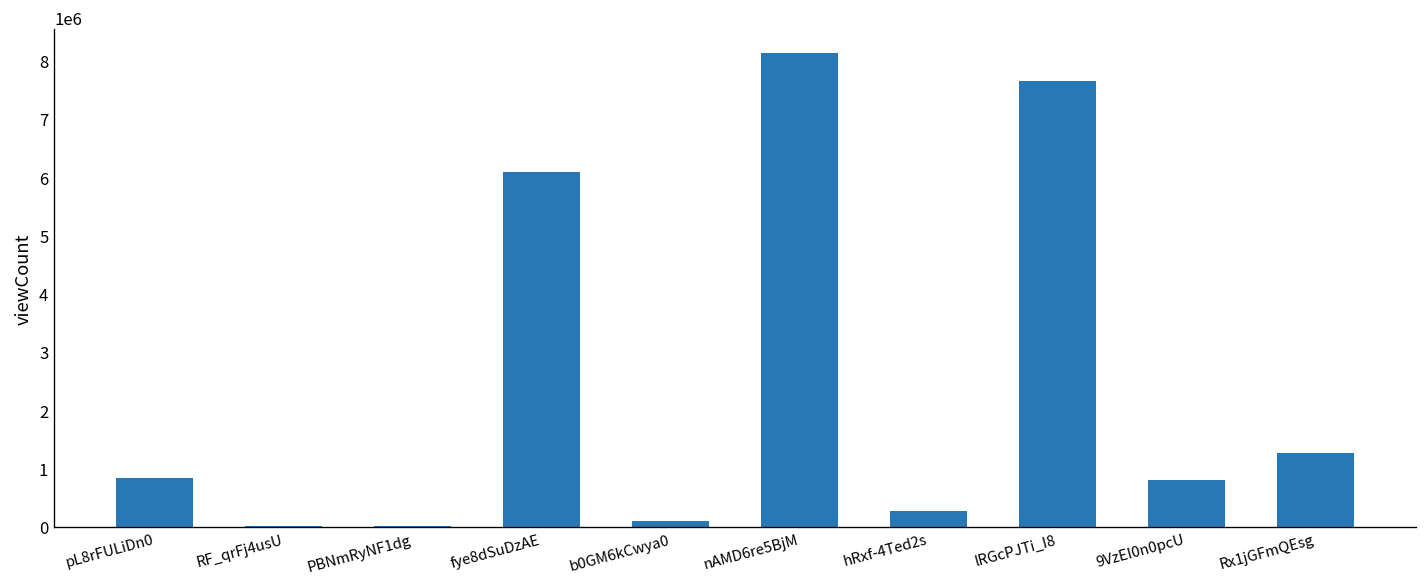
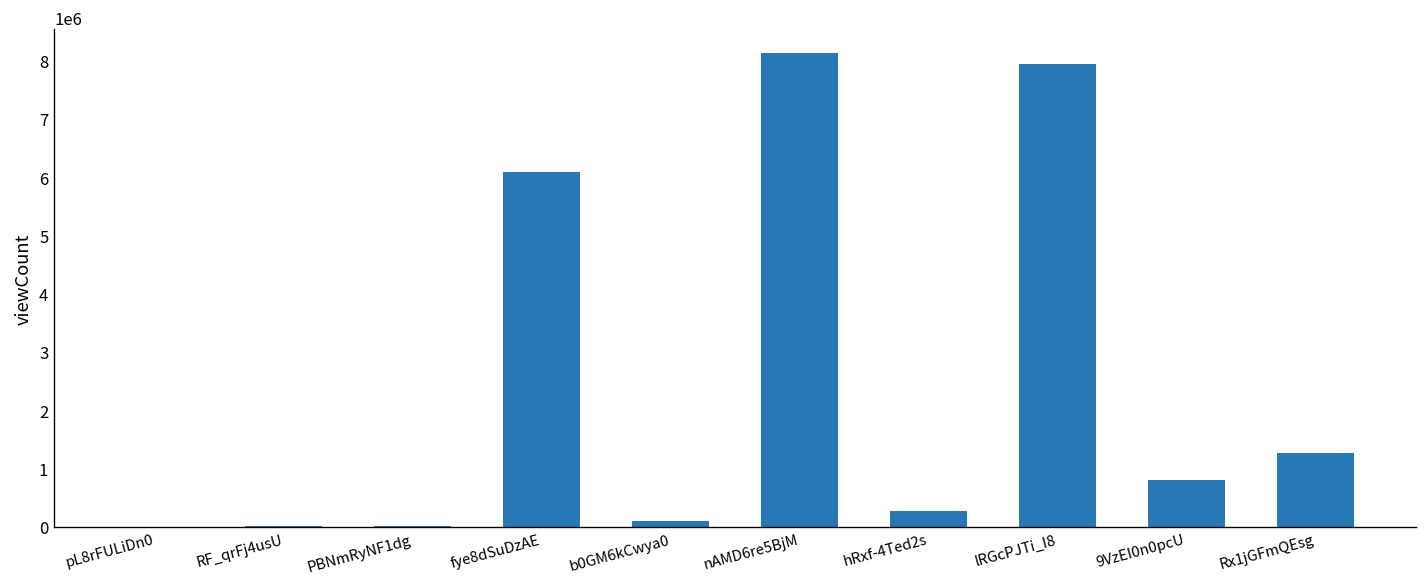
pL8rFULiDn0: 800000 -> 0
lRGcPJTi_I8: 7600000 -> 7900000
